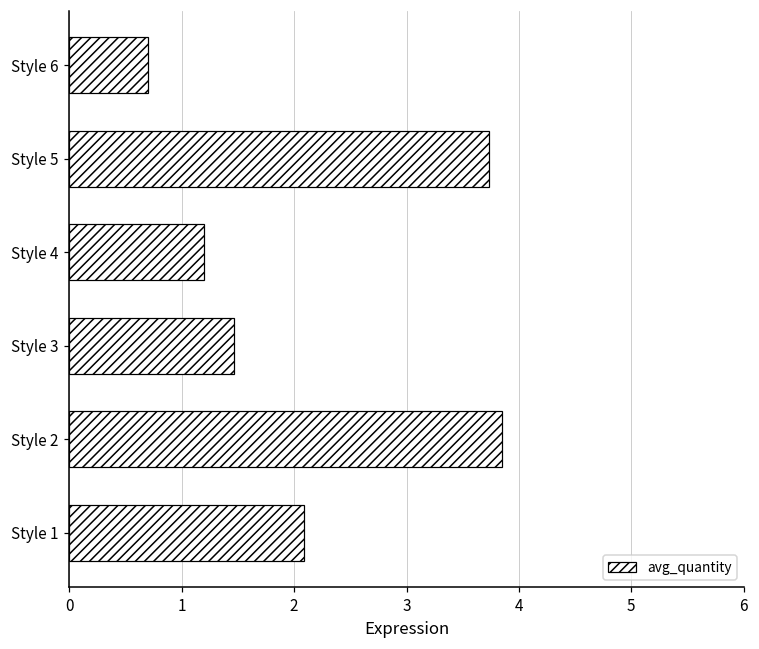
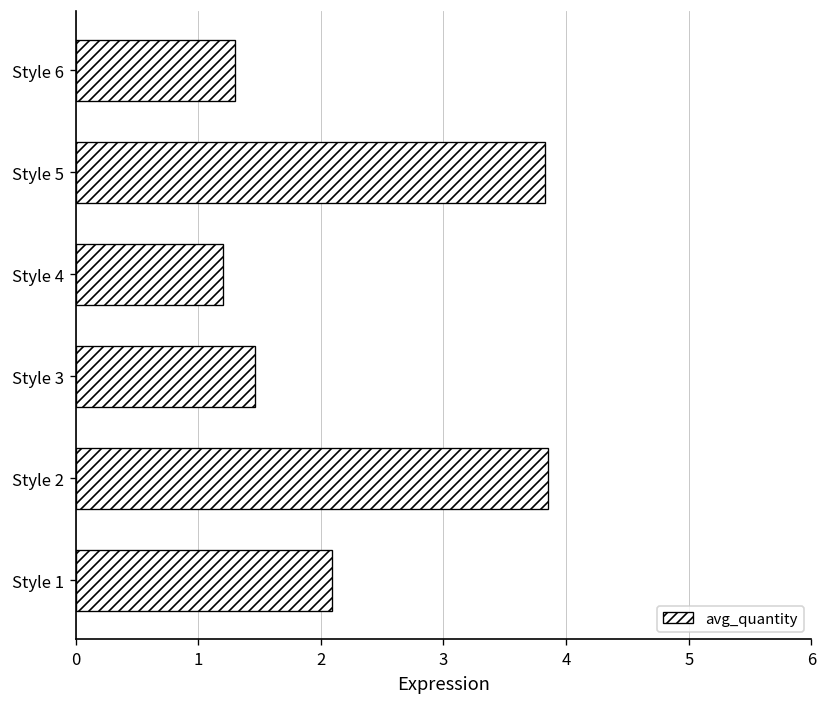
Style 6: 0.7 -> 1.3
Style 5: 3.73 -> 3.83
